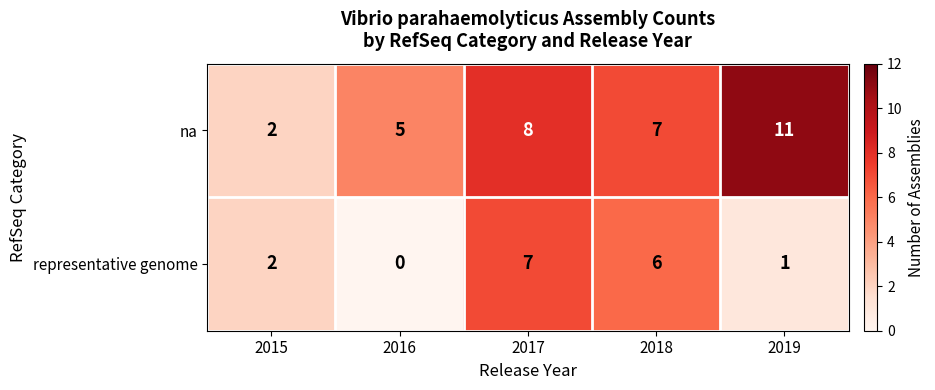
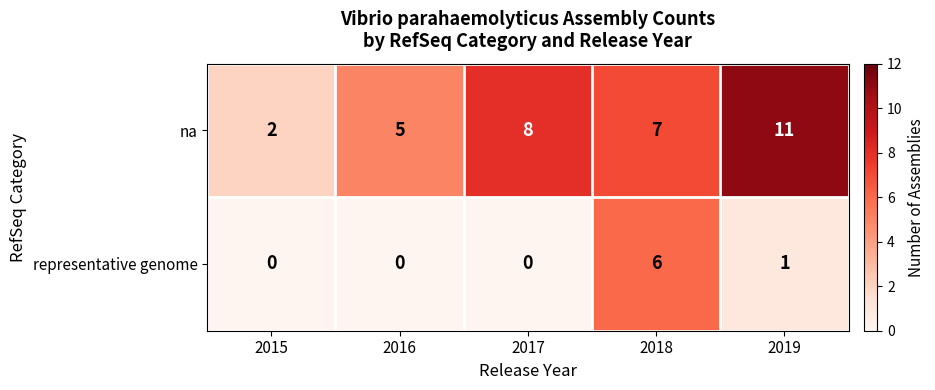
representative genome, 2015: 2 -> 0
representative genome, 2017: 7 -> 0
